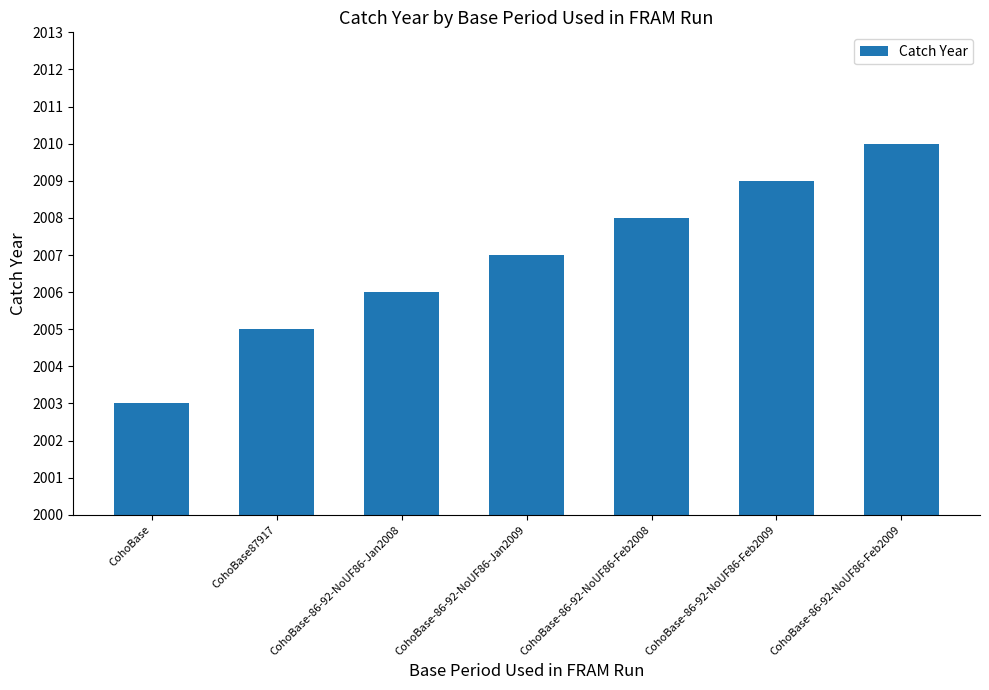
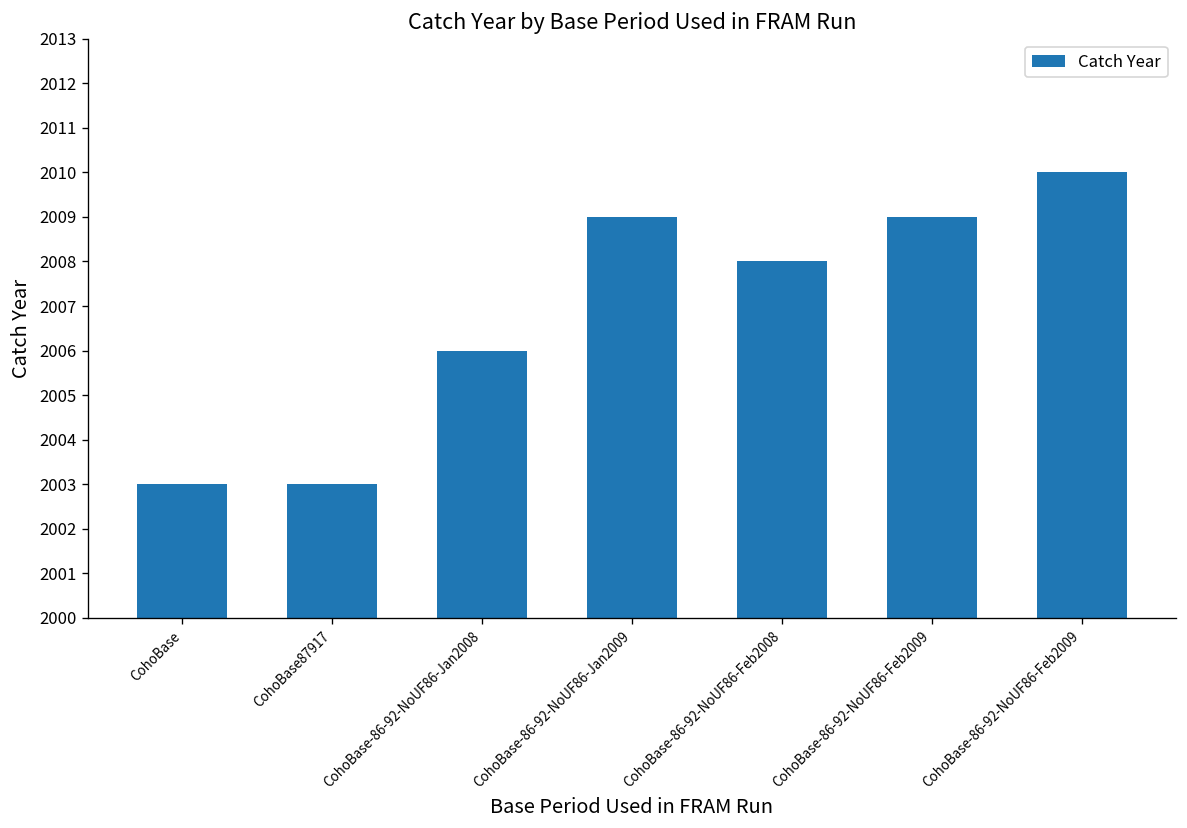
CohoBase87917: 2005 -> 2003
CohoBase-86-92-NoUF86-Jan2009: 2007 -> 2009
